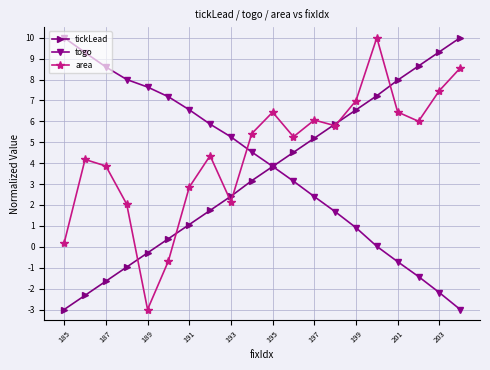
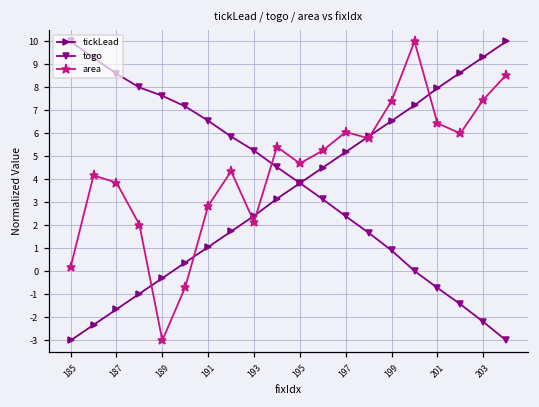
area, 195: 6.4 -> 4.7
area, 199: 7.0 -> 7.4
